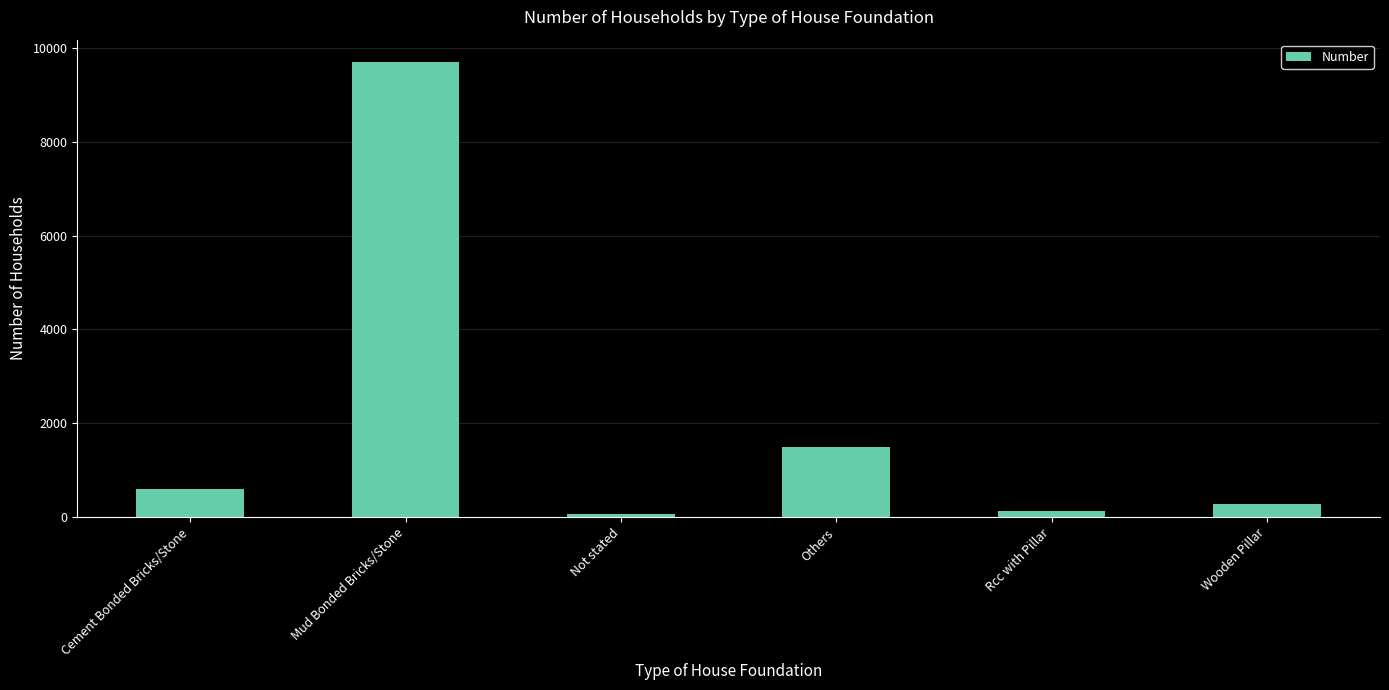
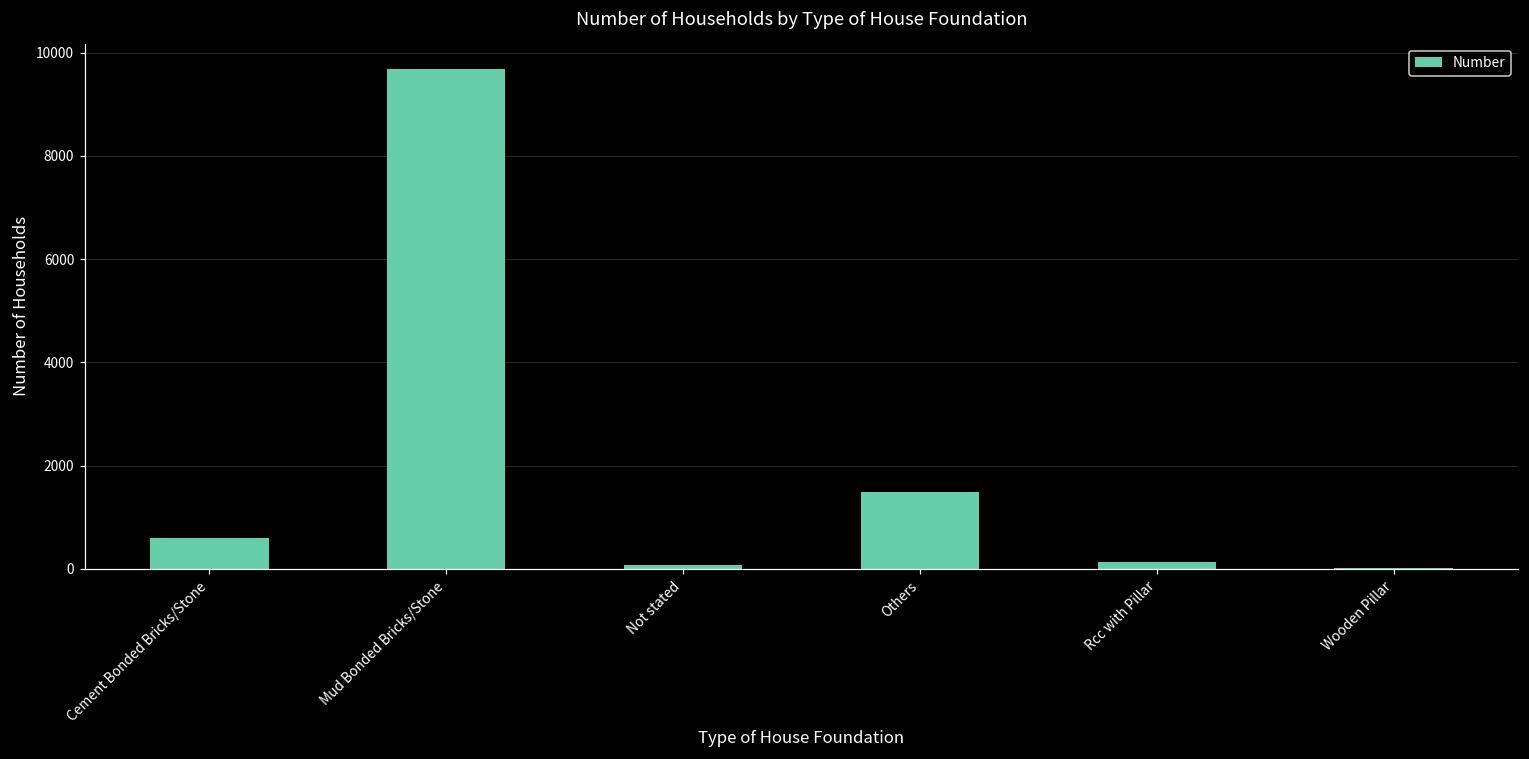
Wooden Pillar: 300 -> 0
